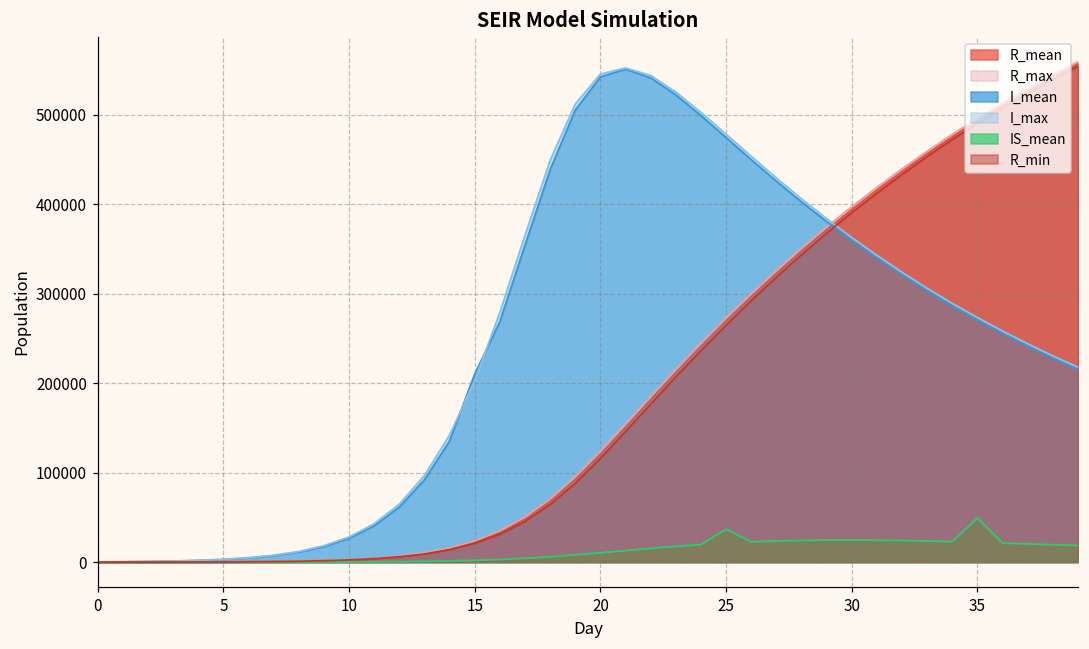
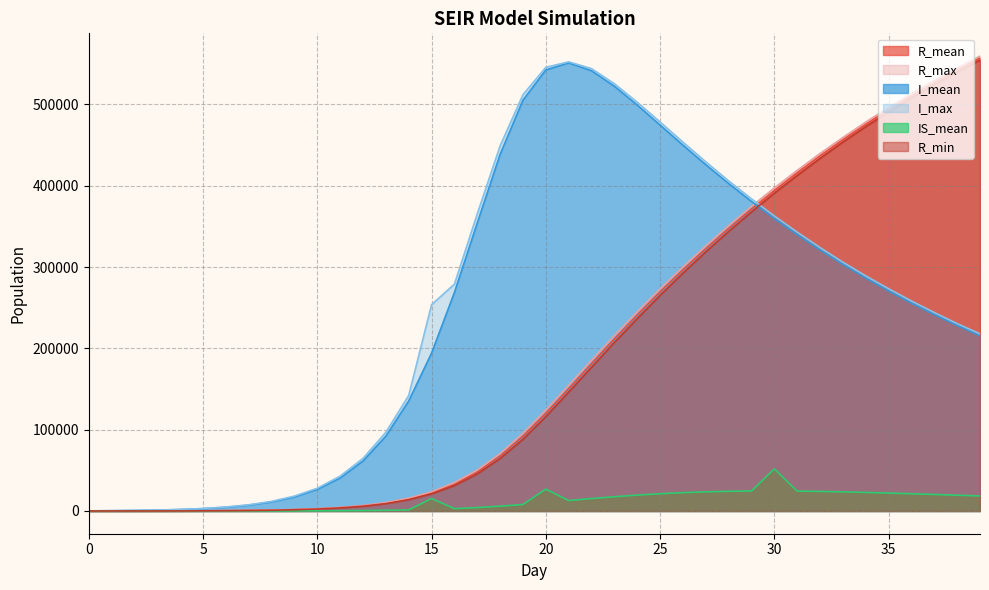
I_mean, 15: 210000 -> 190000
I_max, 15: 200000 -> 250000
IS_mean, 15: 0 -> 20000
IS_mean, 20: 10000 -> 30000
IS_mean, 25: 40000 -> 20000
IS_mean, 30: 20000 -> 50000
IS_mean, 35: 50000 -> 20000
